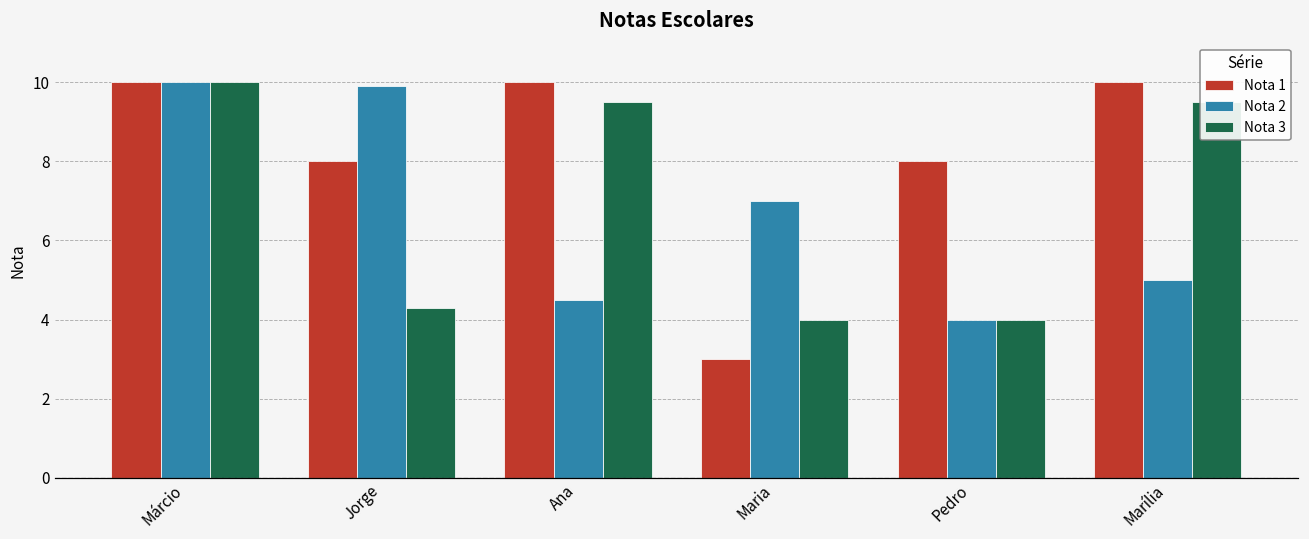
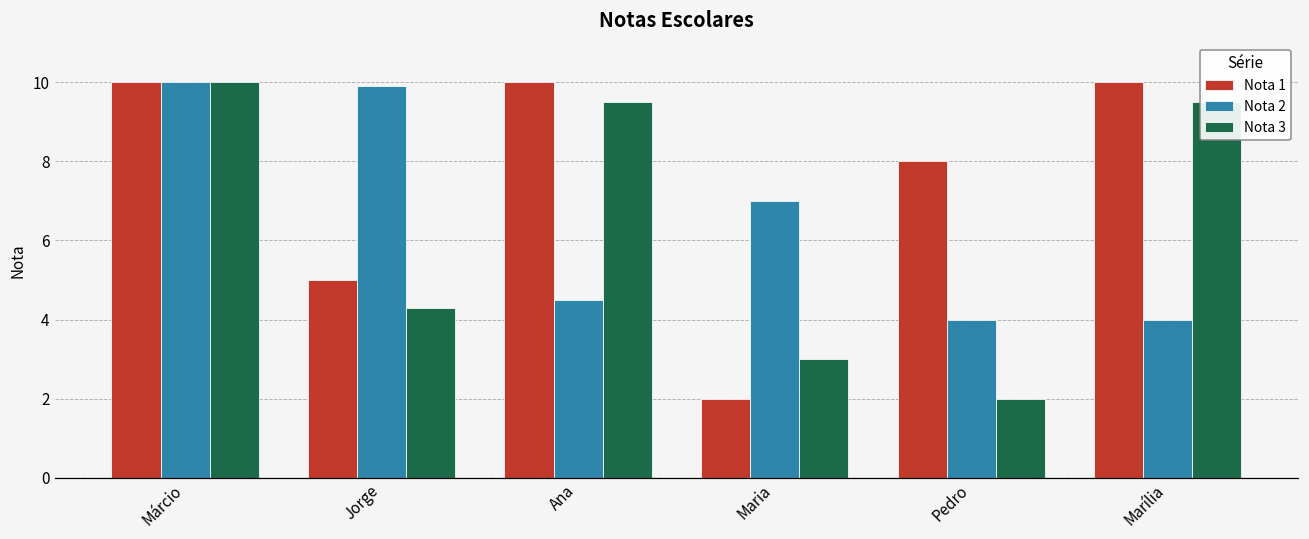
Nota 1, Jorge: 8 -> 5
Nota 1, Maria: 3 -> 2
Nota 3, Maria: 4 -> 3
Nota 3, Pedro: 4 -> 2
Nota 2, Marília: 5 -> 4
